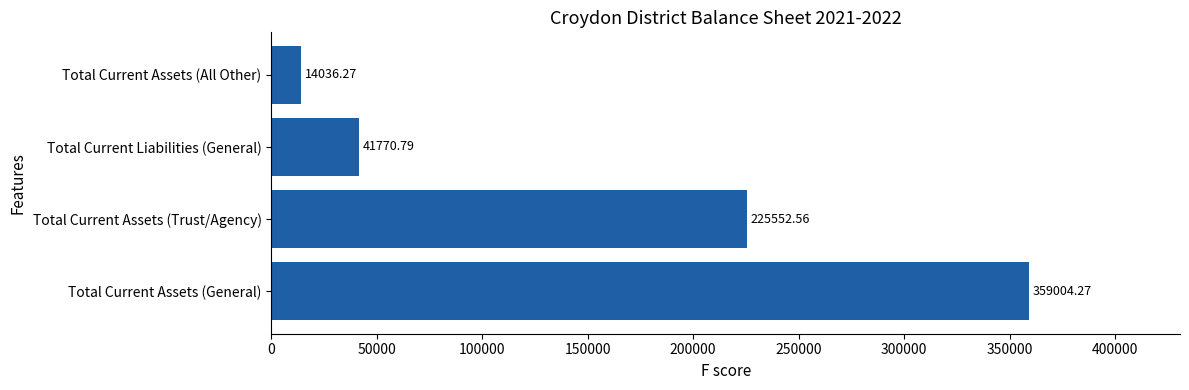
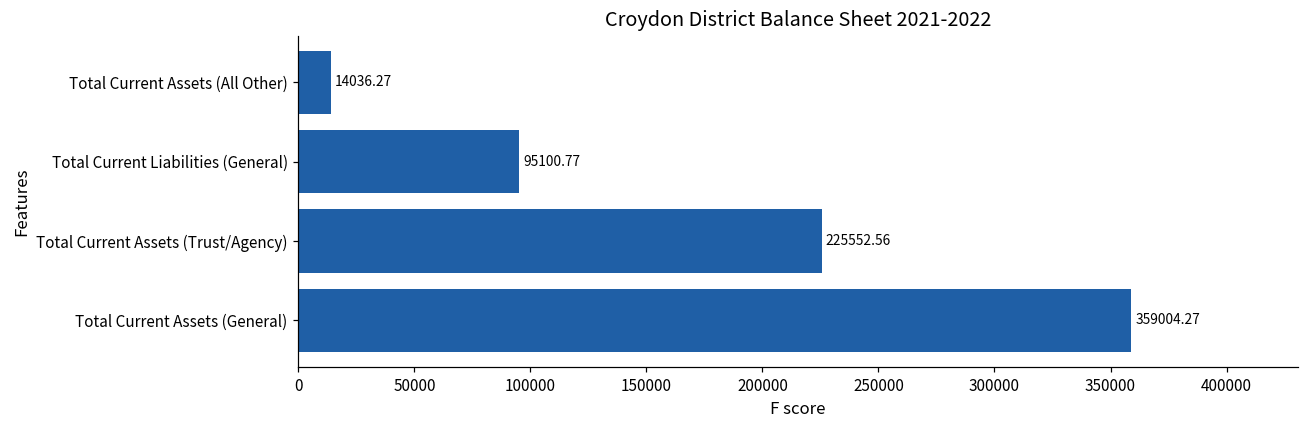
Total Current Liabilities (General): 41770.79 -> 95100.77
